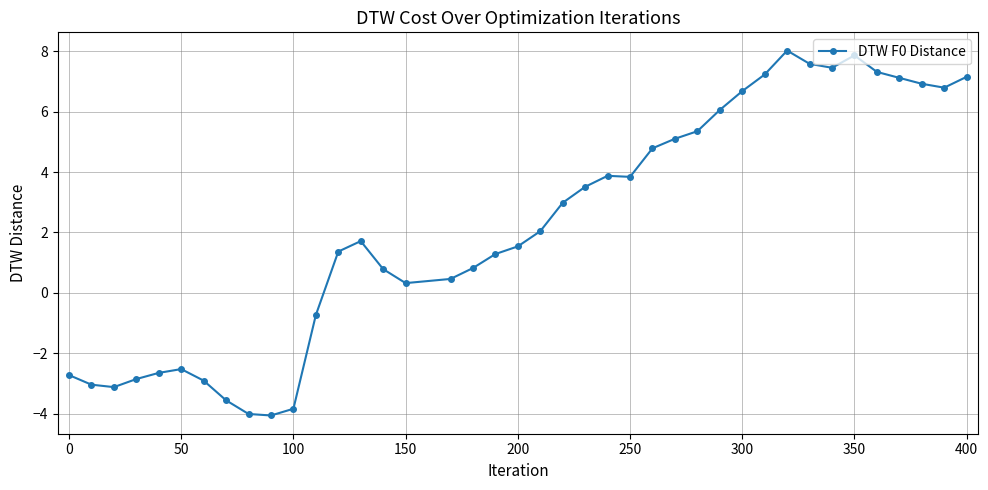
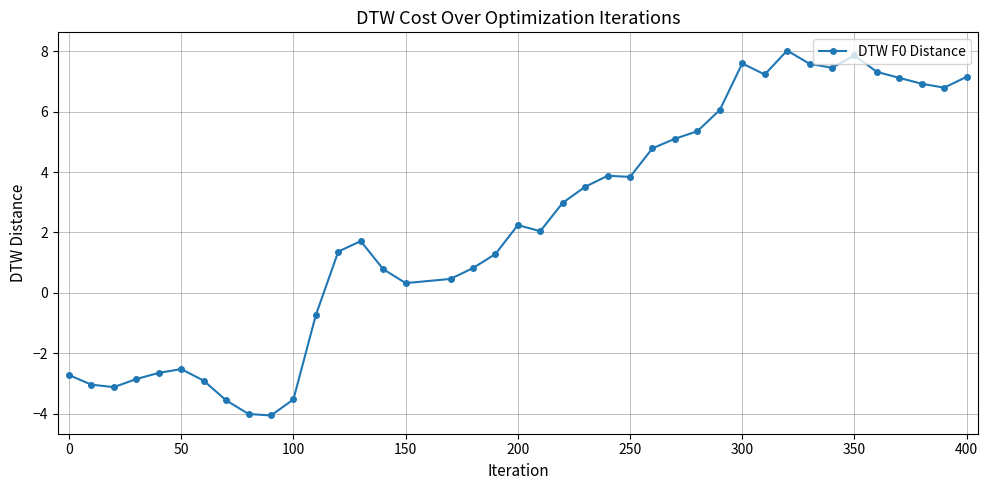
100: -3.8 -> -3.5
200: 1.5 -> 2.2
300: 6.7 -> 7.6
